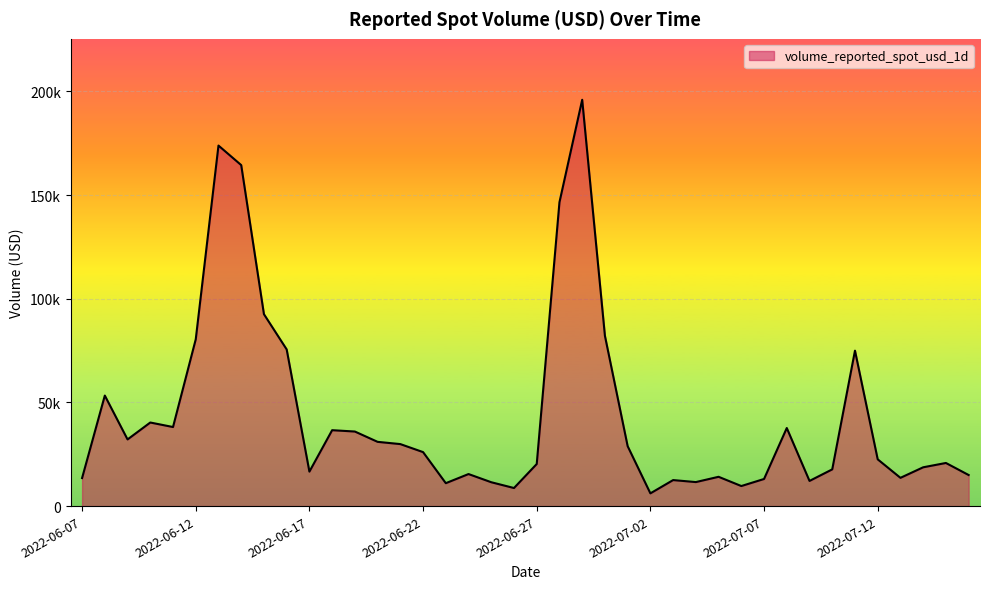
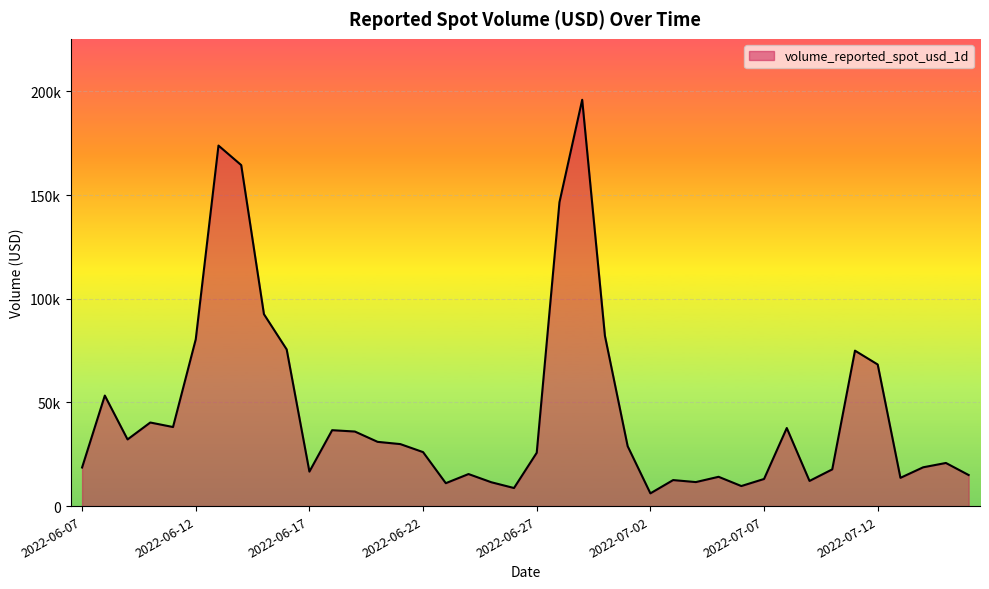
2022-06-07: 14000 -> 19000
2022-06-27: 20000 -> 26000
2022-07-12: 23000 -> 68000
